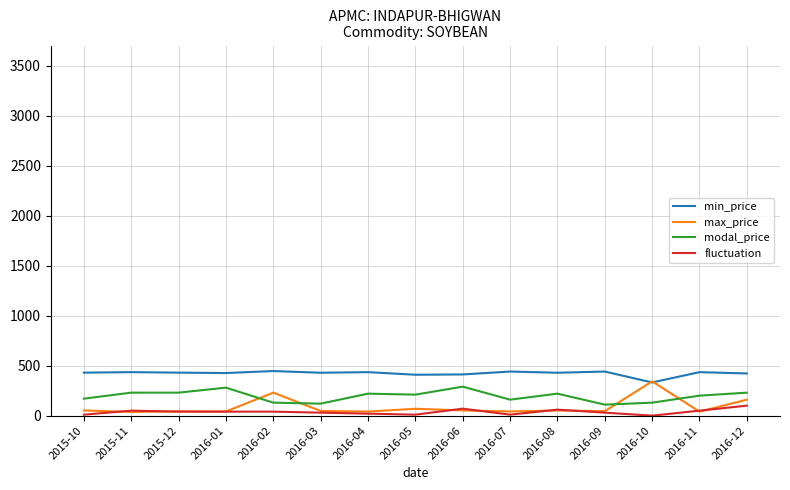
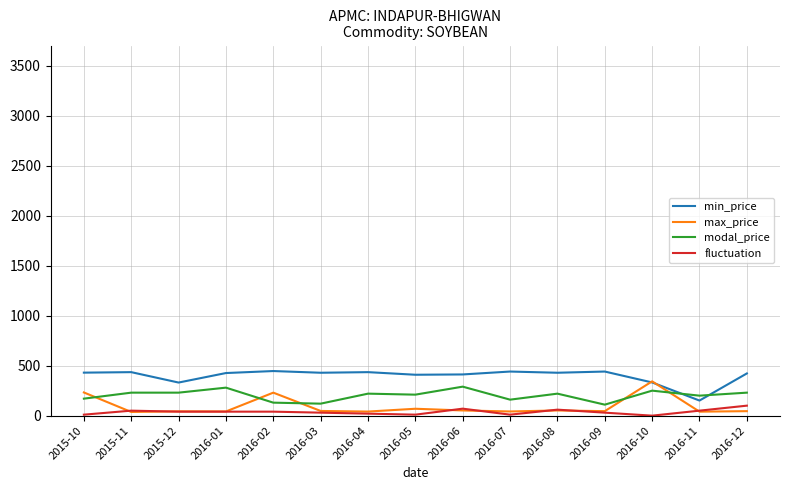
max_price, 2015-10: 50 -> 230
min_price, 2015-12: 430 -> 330
modal_price, 2016-10: 130 -> 250
min_price, 2016-11: 440 -> 150
max_price, 2016-12: 160 -> 50
